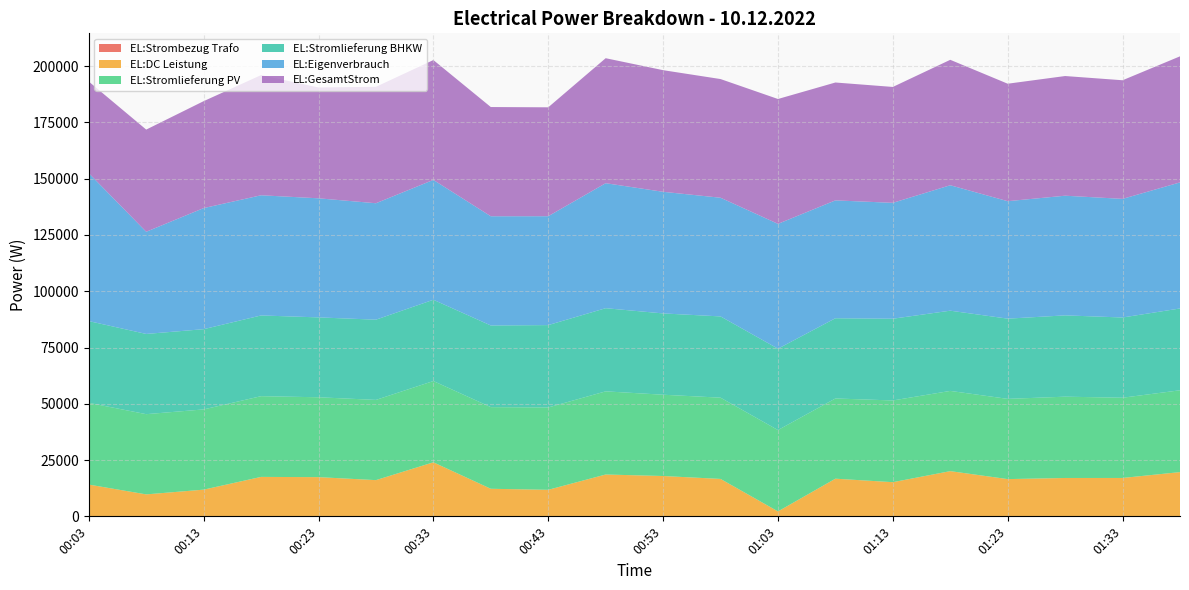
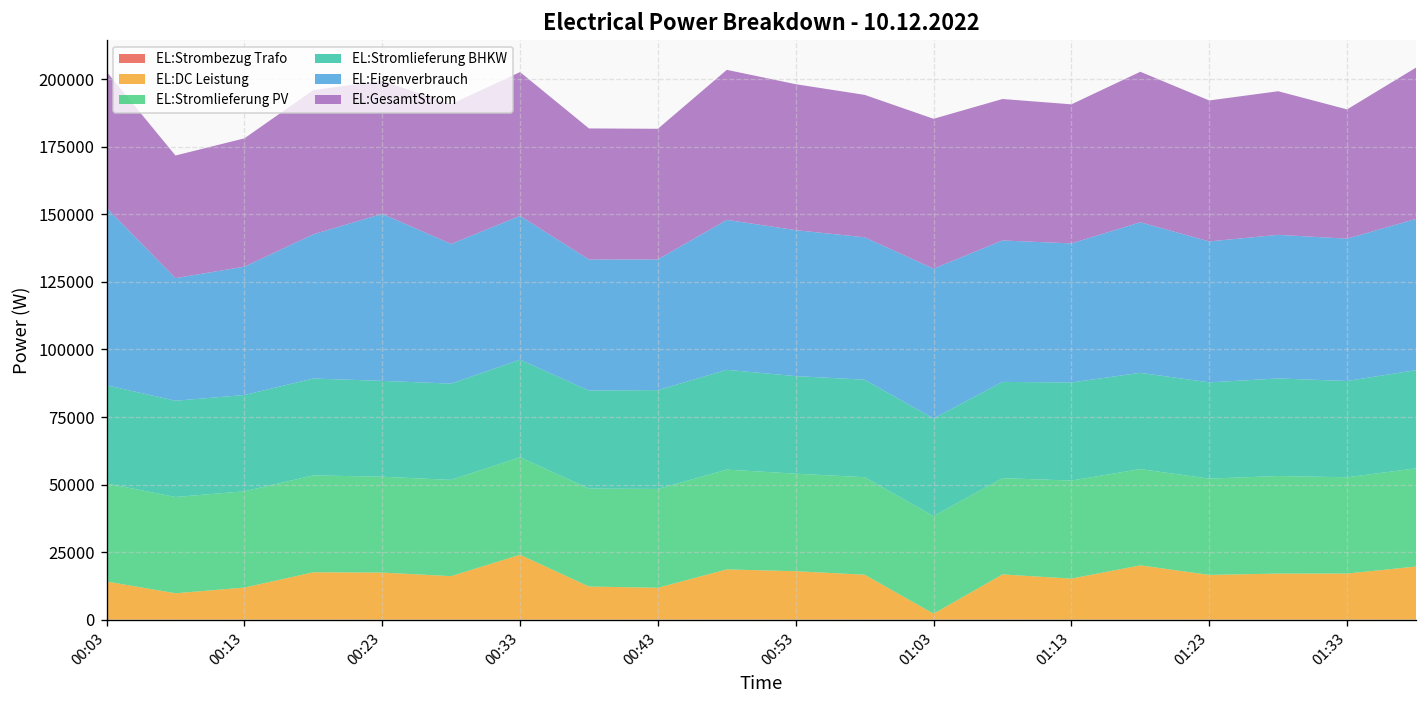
EL:GesamtStrom, 00:03: 41000 -> 50000
EL:Eigenverbrauch, 00:13: 54000 -> 48000
EL:Eigenverbrauch, 00:23: 53000 -> 62000
EL:GesamtStrom, 01:33: 53000 -> 48000
